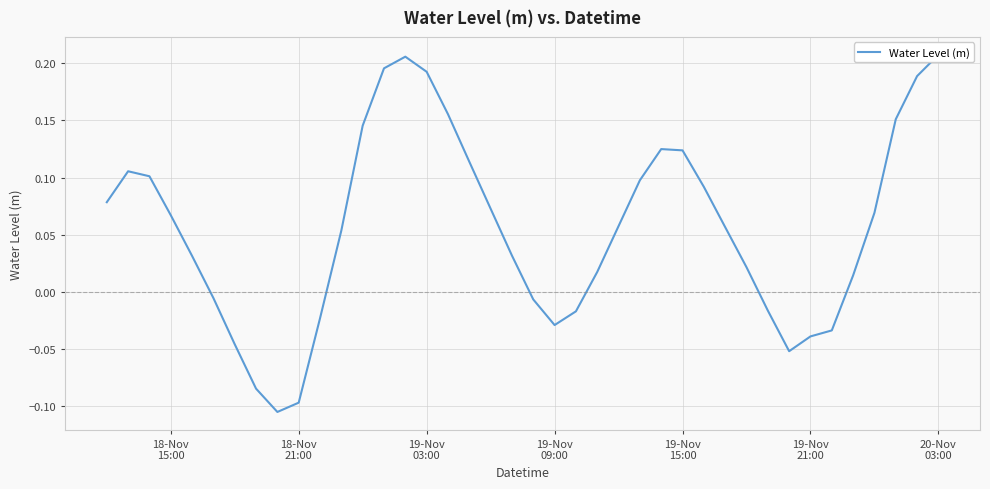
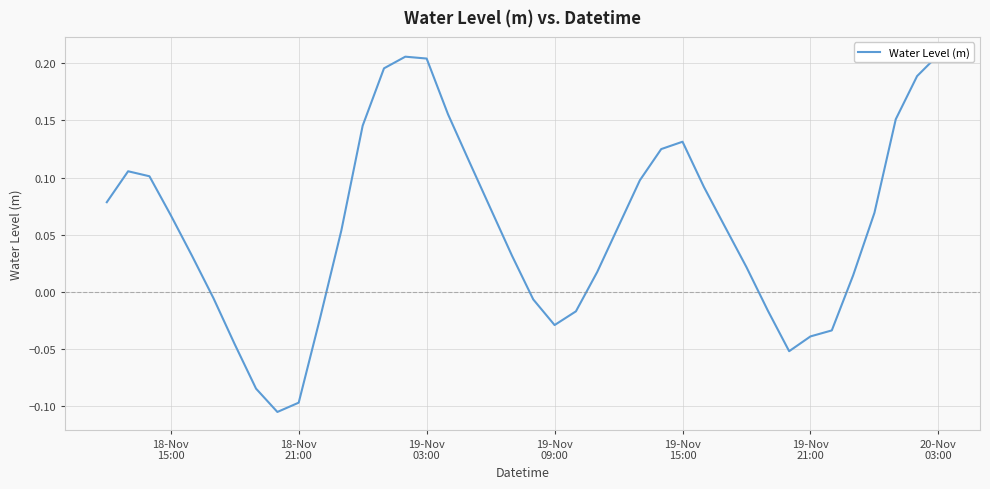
19-Nov 03:00: 0.192 -> 0.204
19-Nov 15:00: 0.124 -> 0.131
